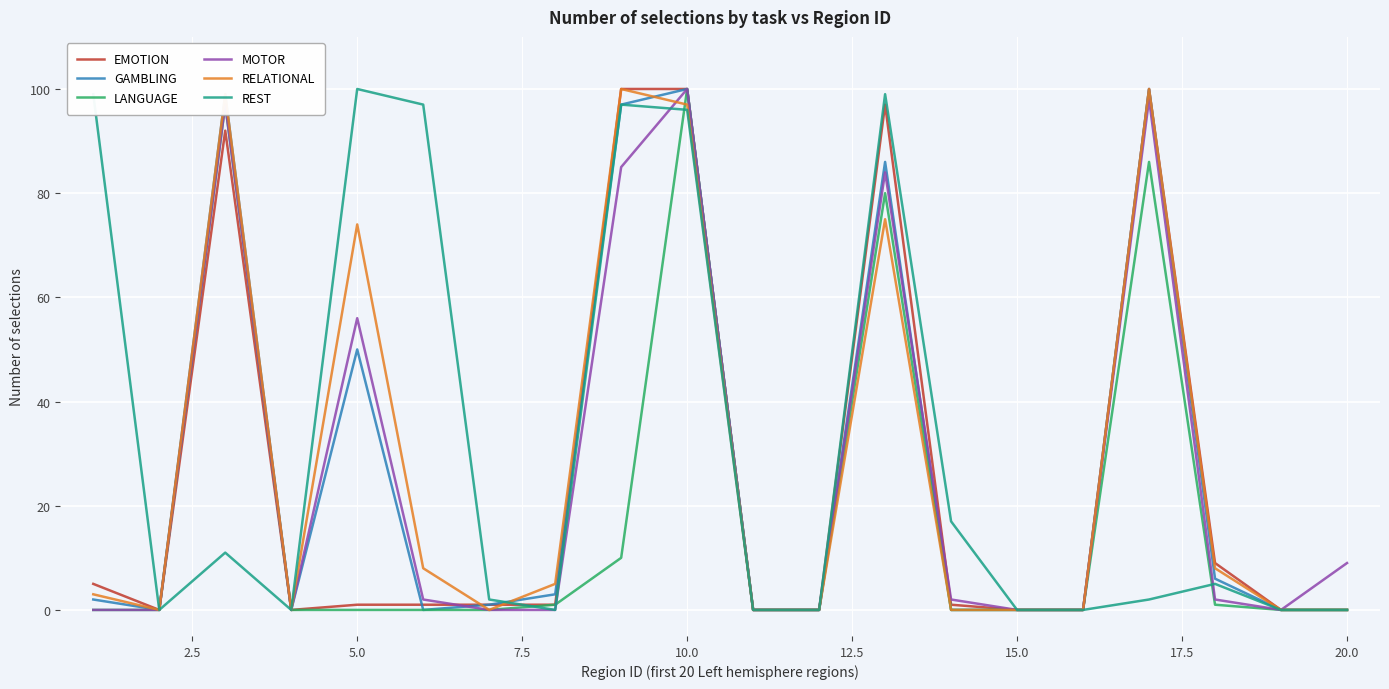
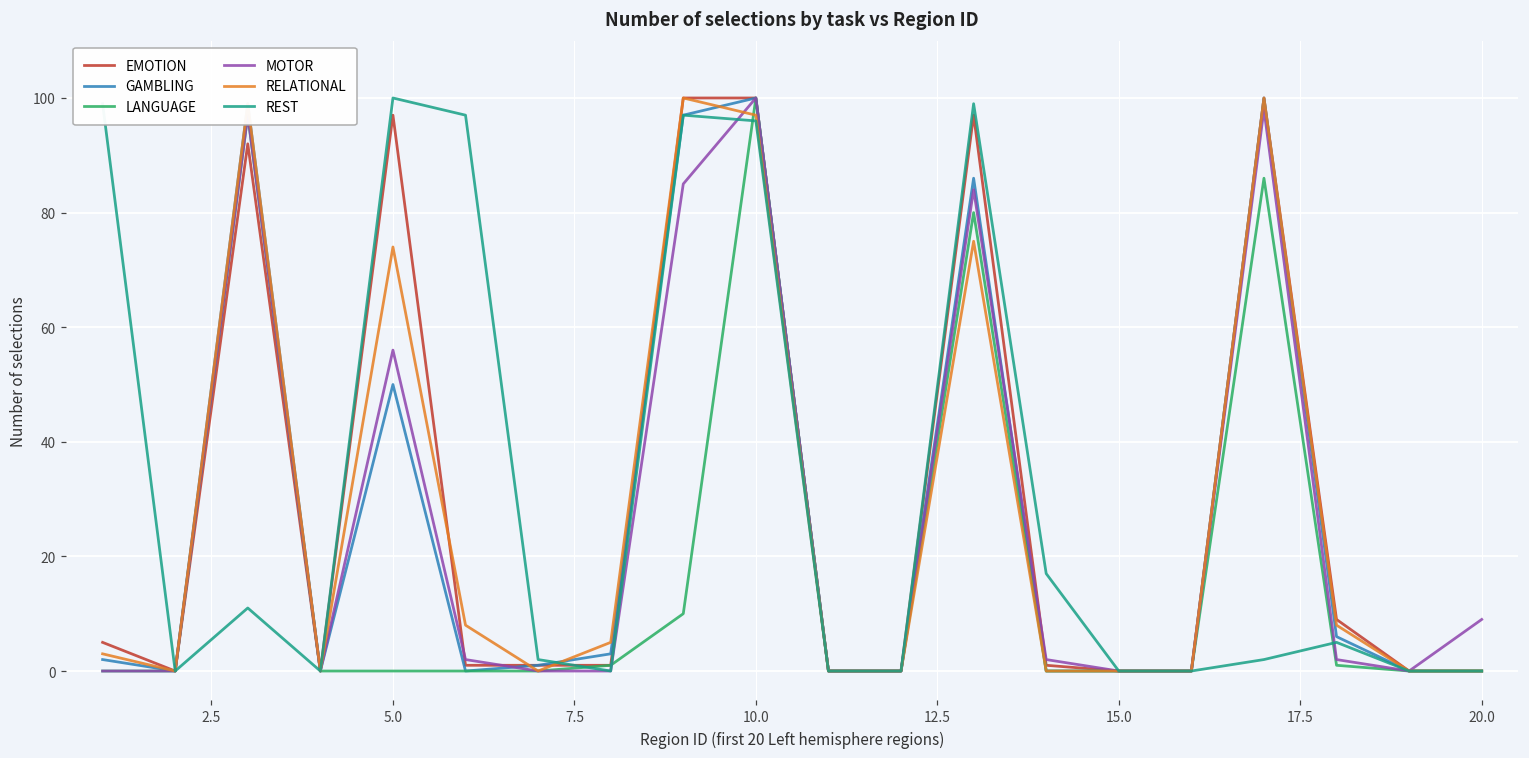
EMOTION, 5.0: 1 -> 97
